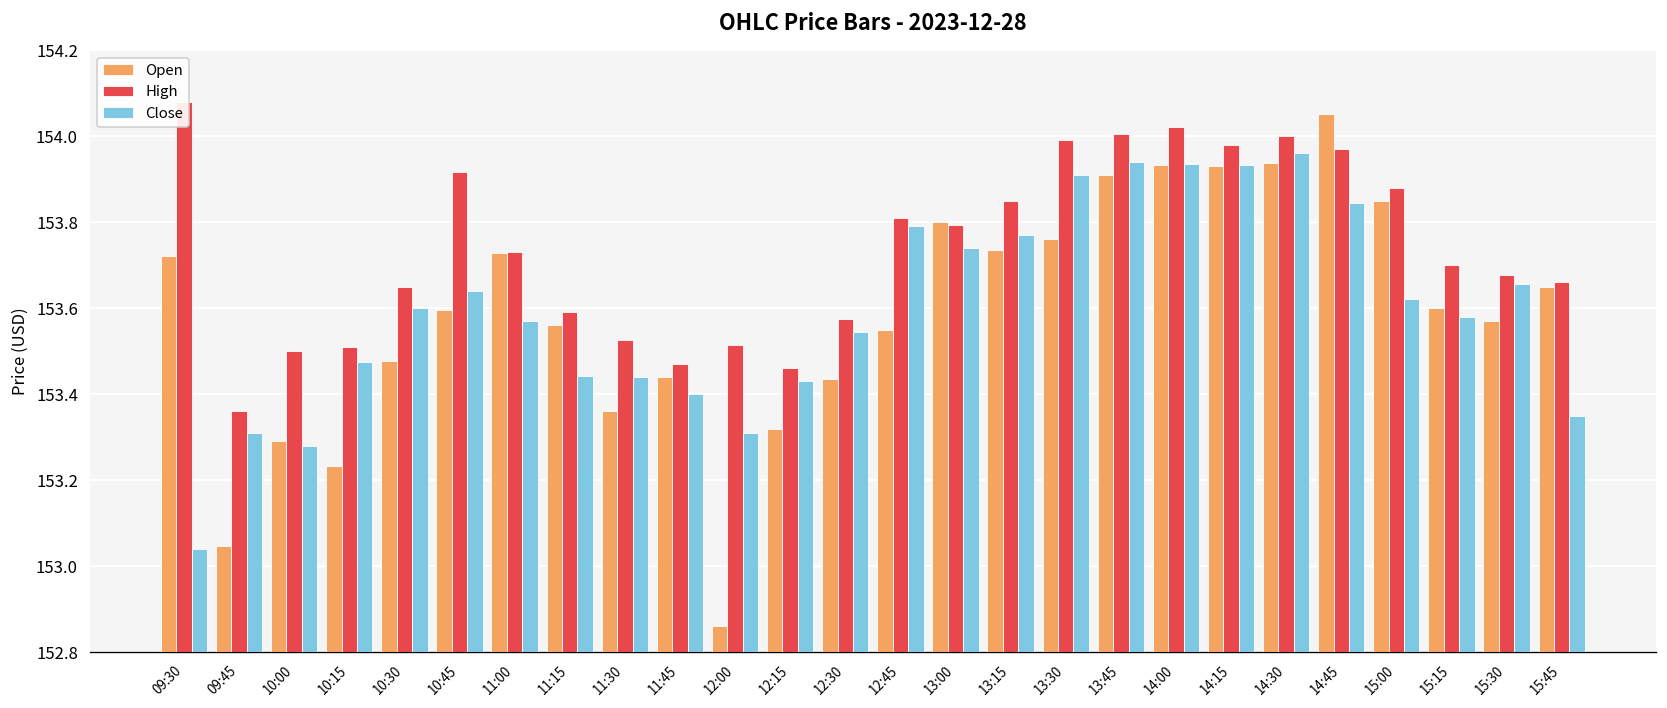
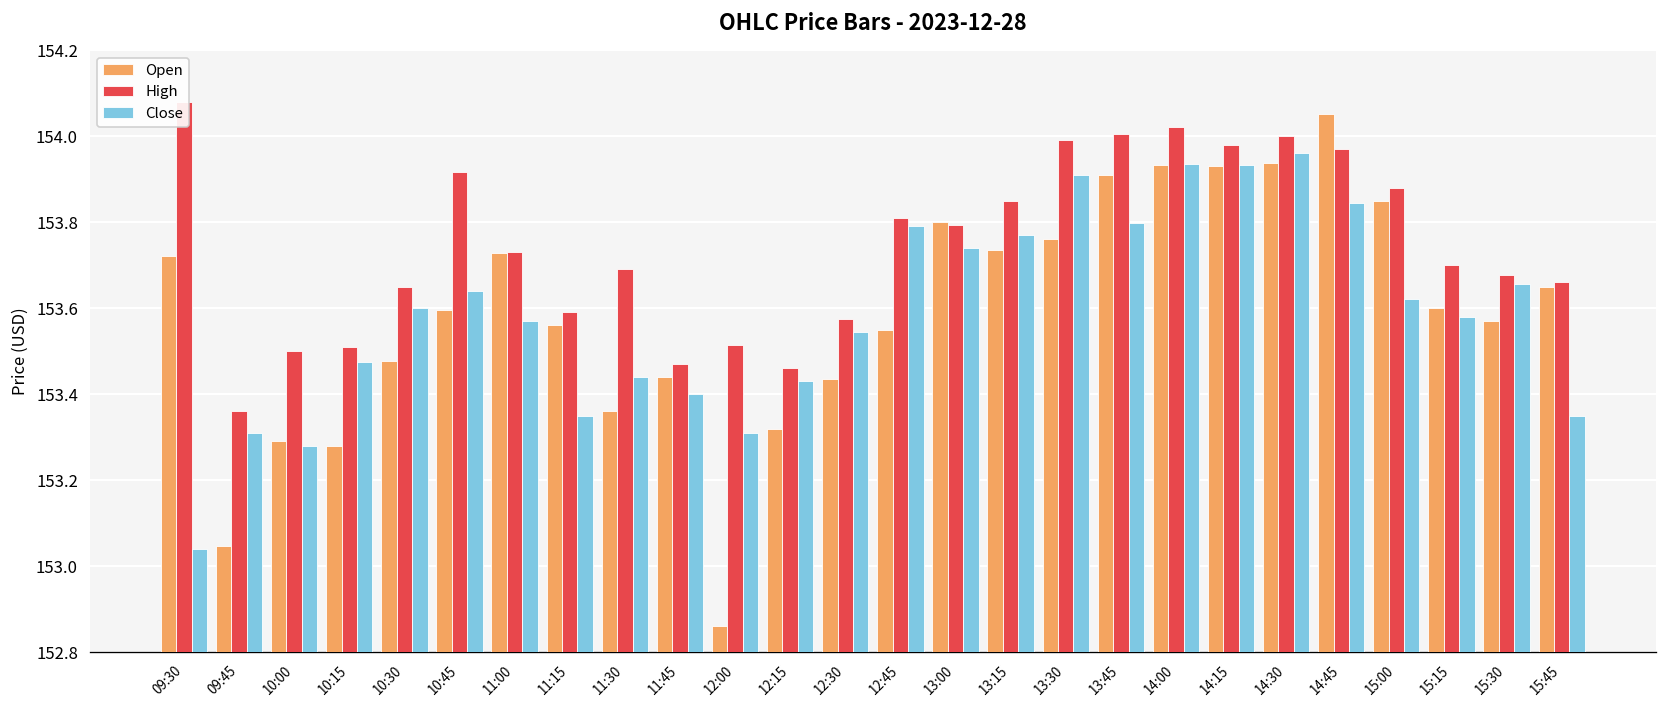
Open, 10:15: 153.23 -> 153.28
Close, 11:15: 153.44 -> 153.35
High, 11:30: 153.52 -> 153.69
Close, 13:45: 153.94 -> 153.80
